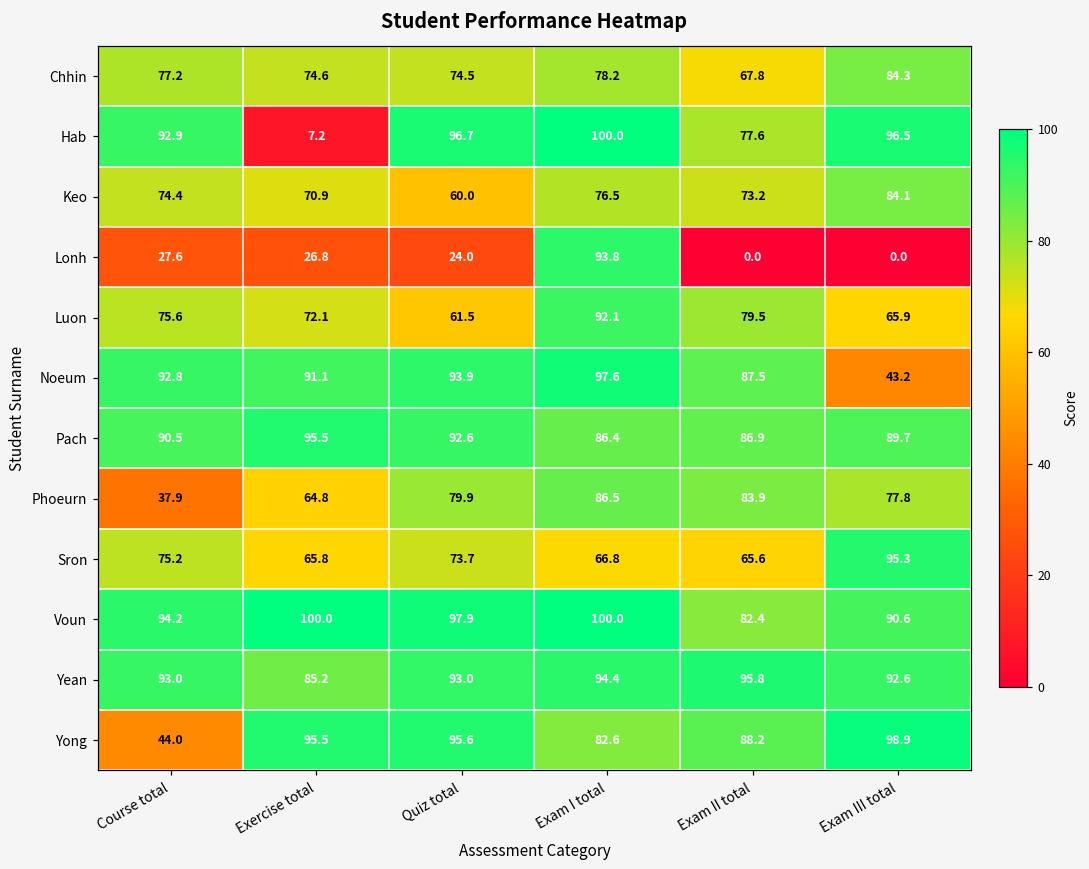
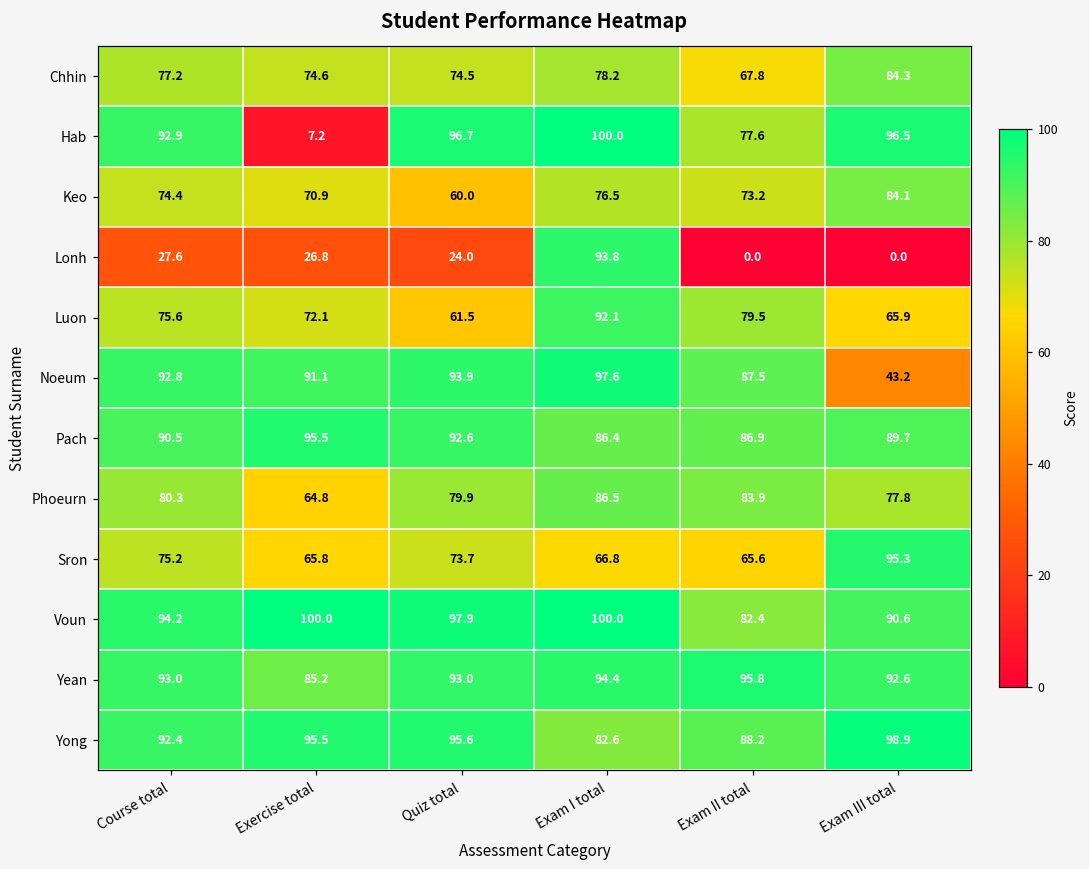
Phoeurn, Course total: 37.9 -> 80.3
Yong, Course total: 44.0 -> 92.4
